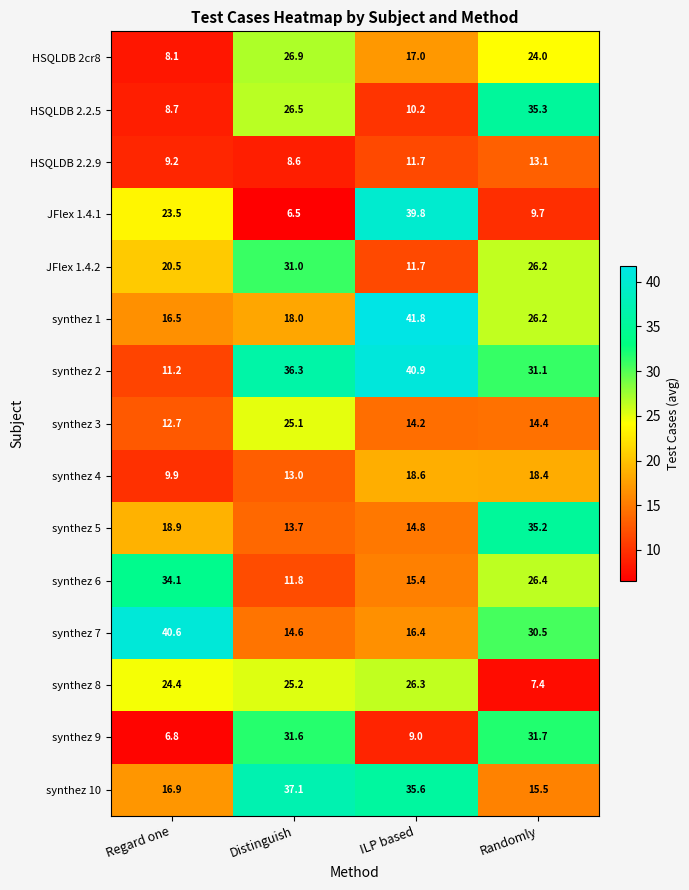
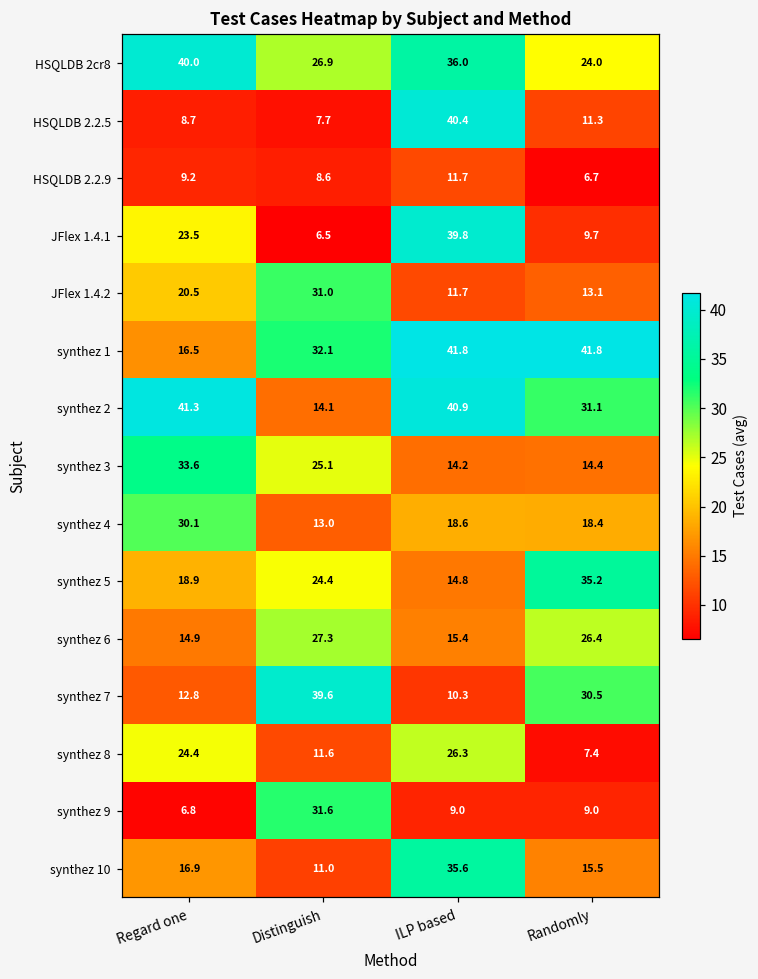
HSQLDB 2cr8, Regard one: 8.1 -> 40.0
HSQLDB 2cr8, ILP based: 17.0 -> 36.0
HSQLDB 2.2.5, Distinguish: 26.5 -> 7.7
HSQLDB 2.2.5, ILP based: 10.2 -> 40.4
HSQLDB 2.2.5, Randomly: 35.3 -> 11.3
HSQLDB 2.2.9, Randomly: 13.1 -> 6.7
JFlex 1.4.2, Randomly: 26.2 -> 13.1
synthez 1, Distinguish: 18.0 -> 32.1
synthez 1, Randomly: 26.2 -> 41.8
synthez 2, Regard one: 11.2 -> 41.3
synthez 2, Distinguish: 36.3 -> 14.1
synthez 3, Regard one: 12.7 -> 33.6
synthez 4, Regard one: 9.9 -> 30.1
synthez 5, Distinguish: 13.7 -> 24.4
synthez 6, Regard one: 34.1 -> 14.9
synthez 6, Distinguish: 11.8 -> 27.3
synthez 7, Regard one: 40.6 -> 12.8
synthez 7, Distinguish: 14.6 -> 39.6
synthez 7, ILP based: 16.4 -> 10.3
synthez 8, Distinguish: 25.2 -> 11.6
synthez 9, Randomly: 31.7 -> 9.0
synthez 10, Distinguish: 37.1 -> 11.0
